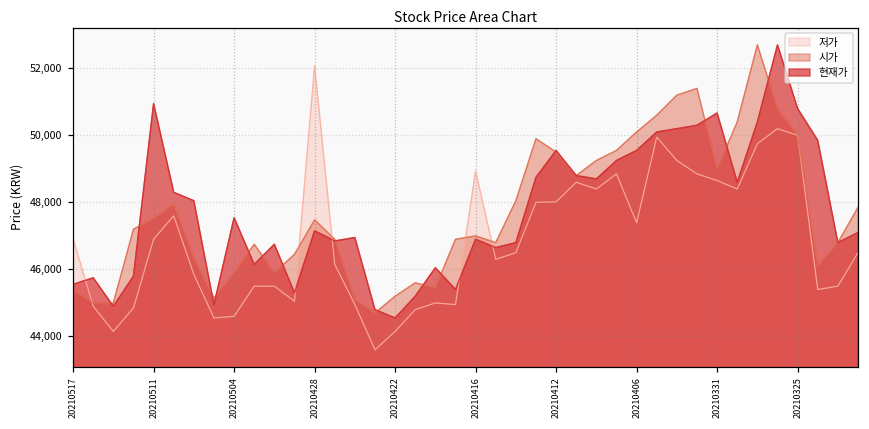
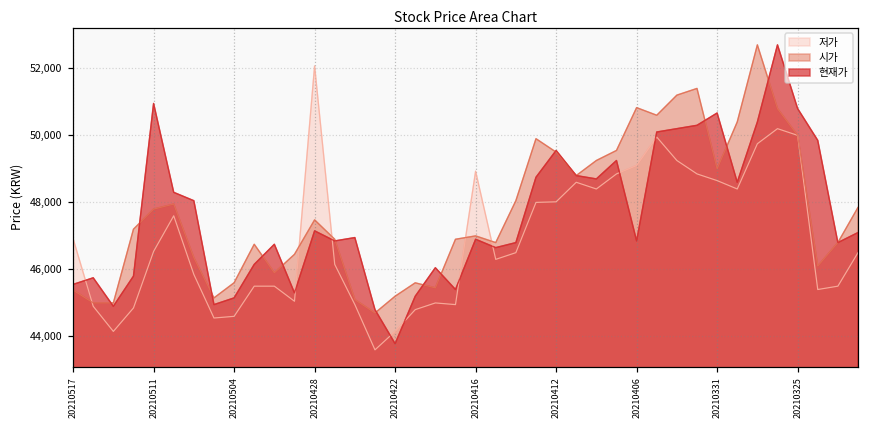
저가, 20210511: 46,900 -> 46,500
시가, 20210511: 47,500 -> 47,800
시가, 20210504: 45,900 -> 45,600
현재가, 20210504: 47,500 -> 45,200
현재가, 20210422: 44,600 -> 43,800
저가, 20210406: 47,400 -> 49,100
시가, 20210406: 50,100 -> 50,800
현재가, 20210406: 49,600 -> 46,900
